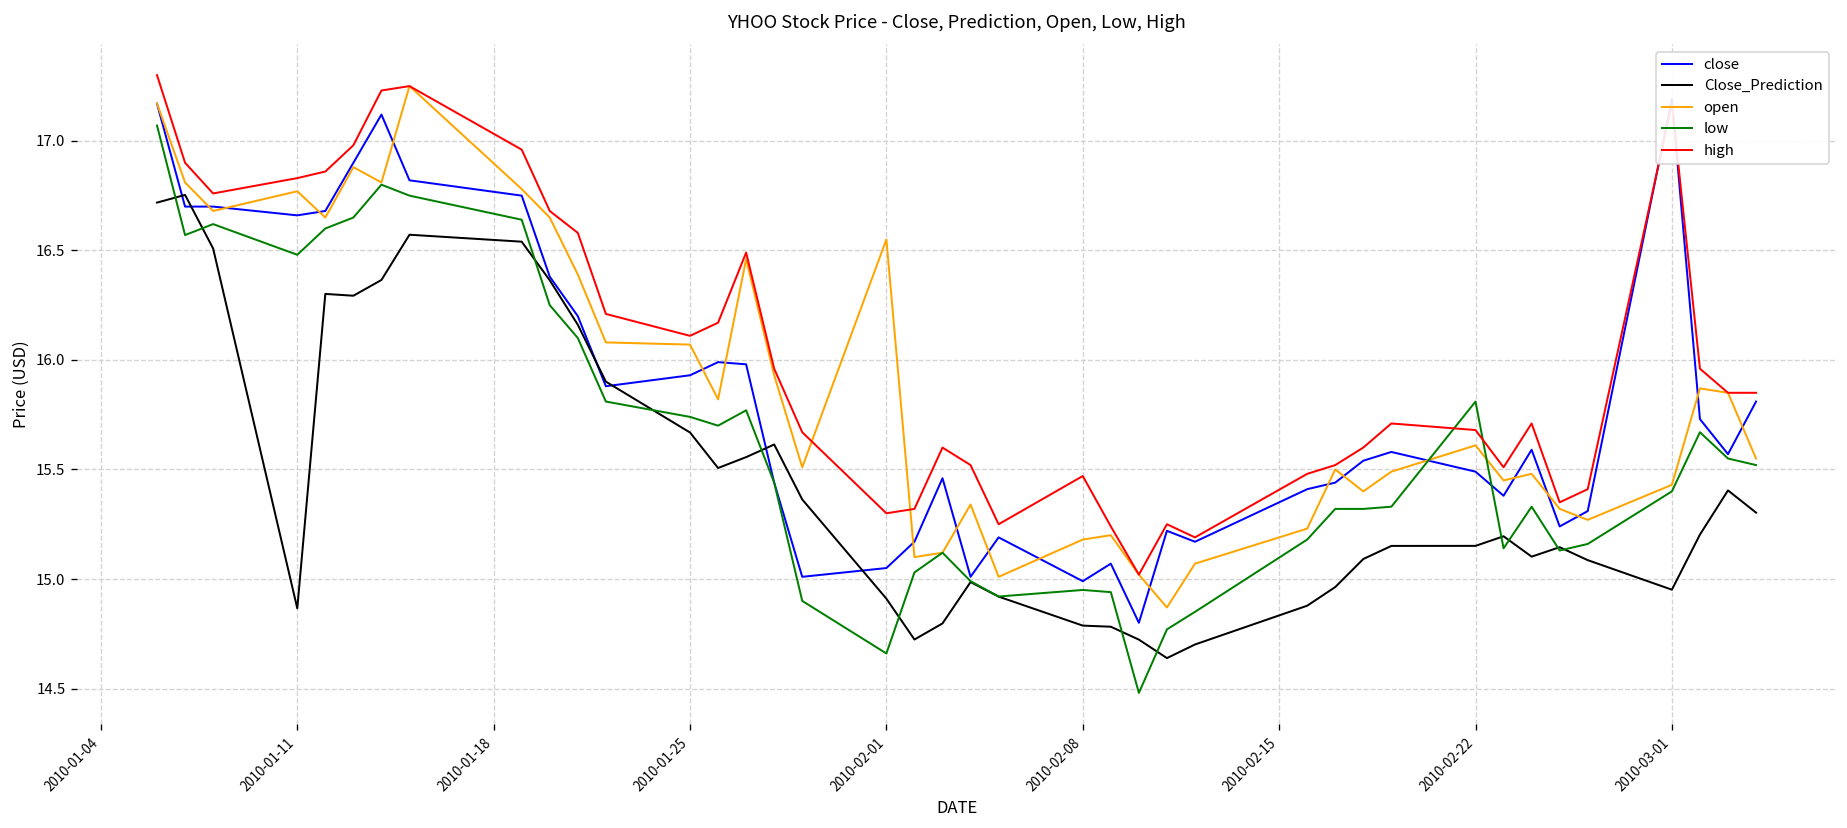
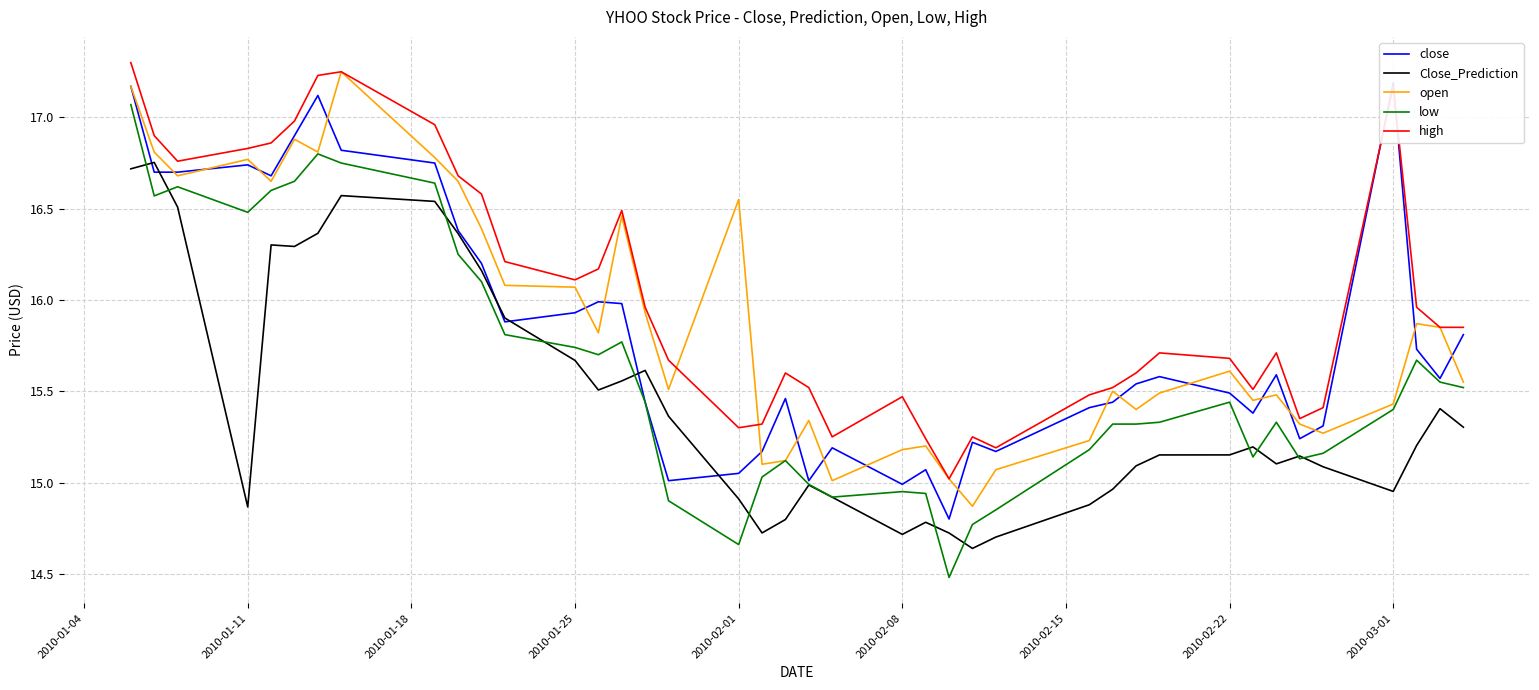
close, 2010-01-11: 16.66 -> 16.74
Close_Prediction, 2010-02-08: 14.79 -> 14.72
low, 2010-02-22: 15.81 -> 15.44
